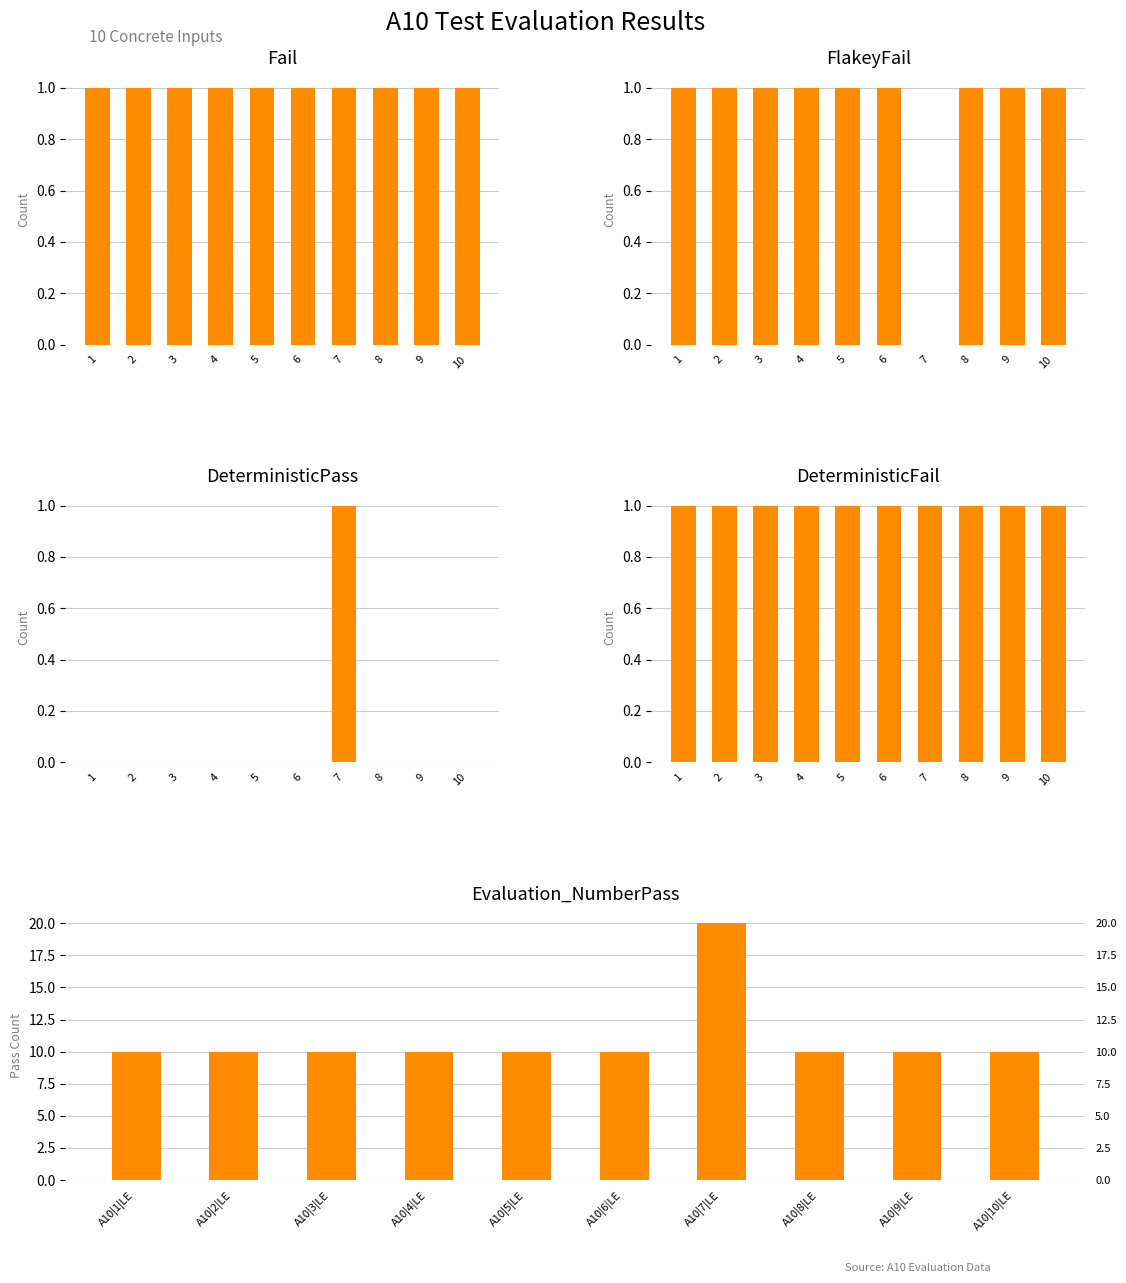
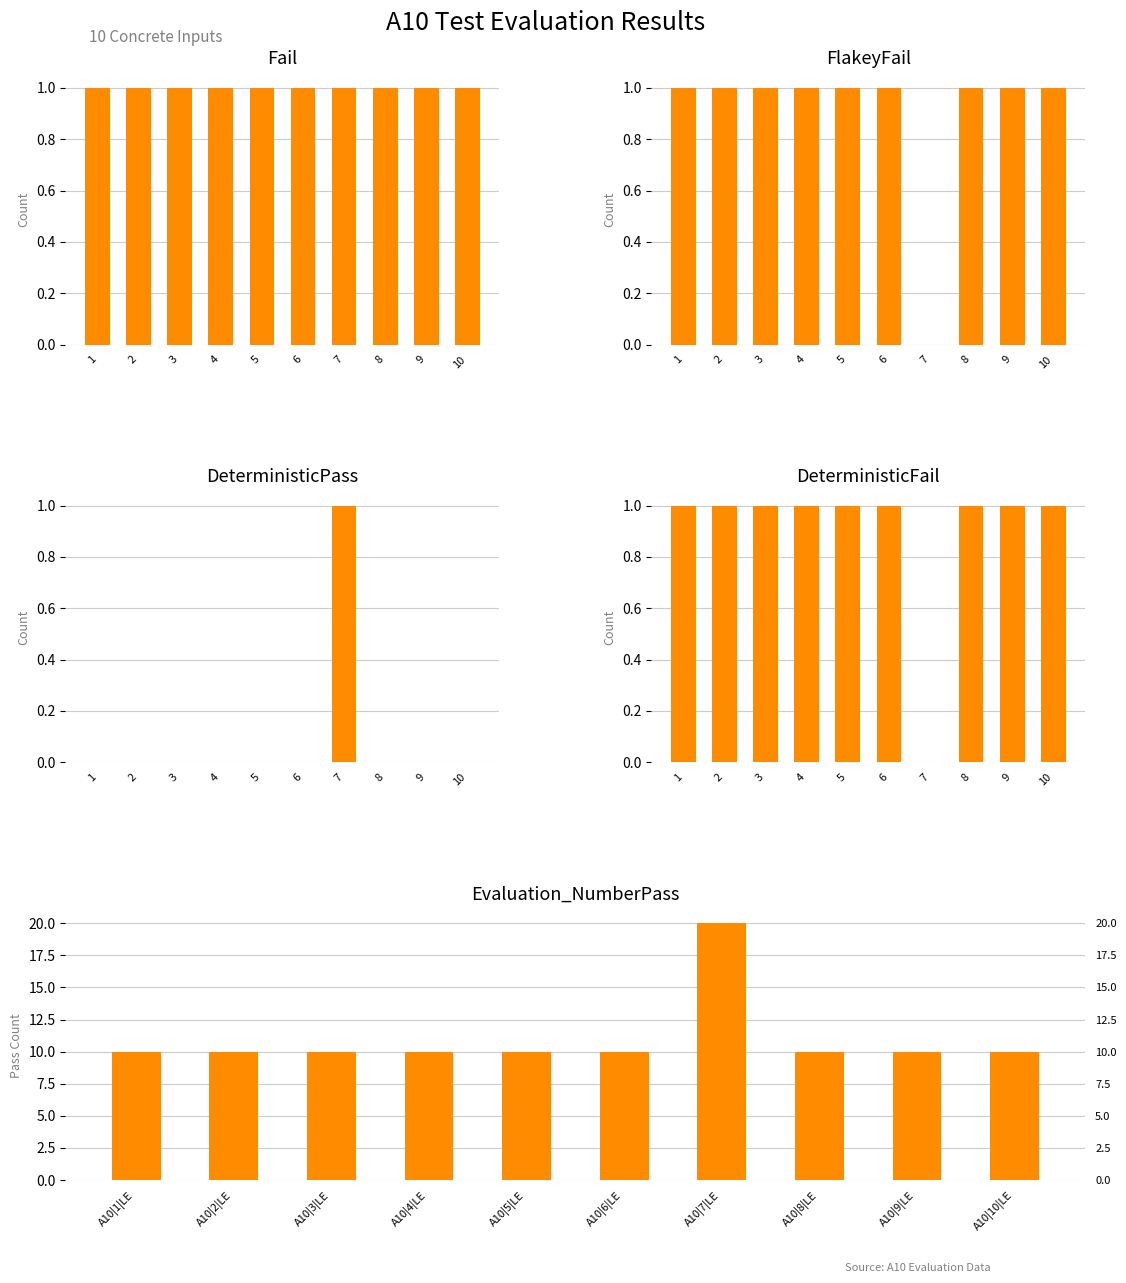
DeterministicFail, 7: 1 -> 0
